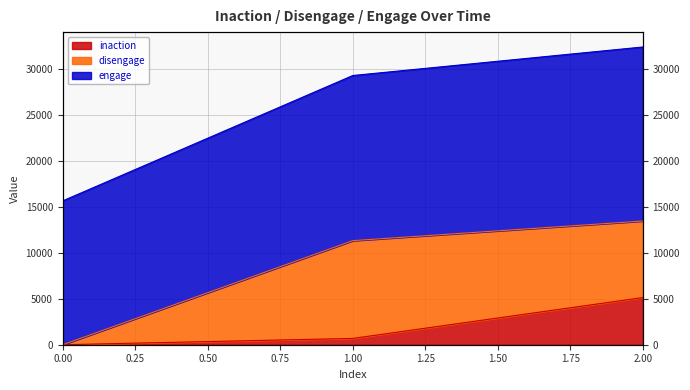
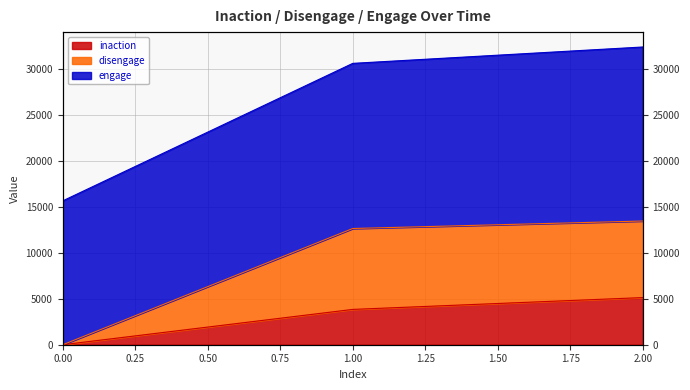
inaction, 1.00: 1000 -> 4000
disengage, 1.00: 11000 -> 9000
